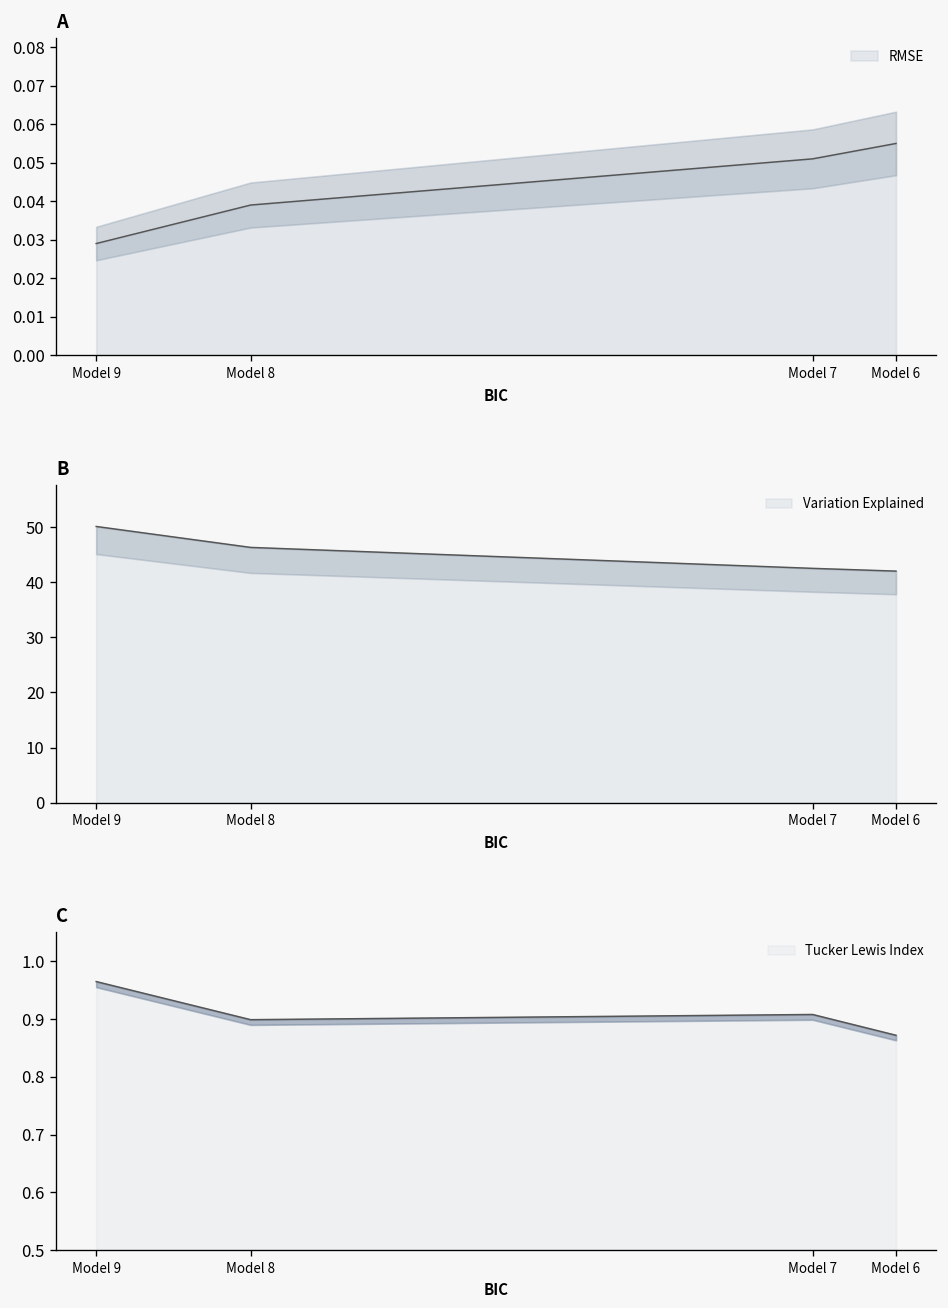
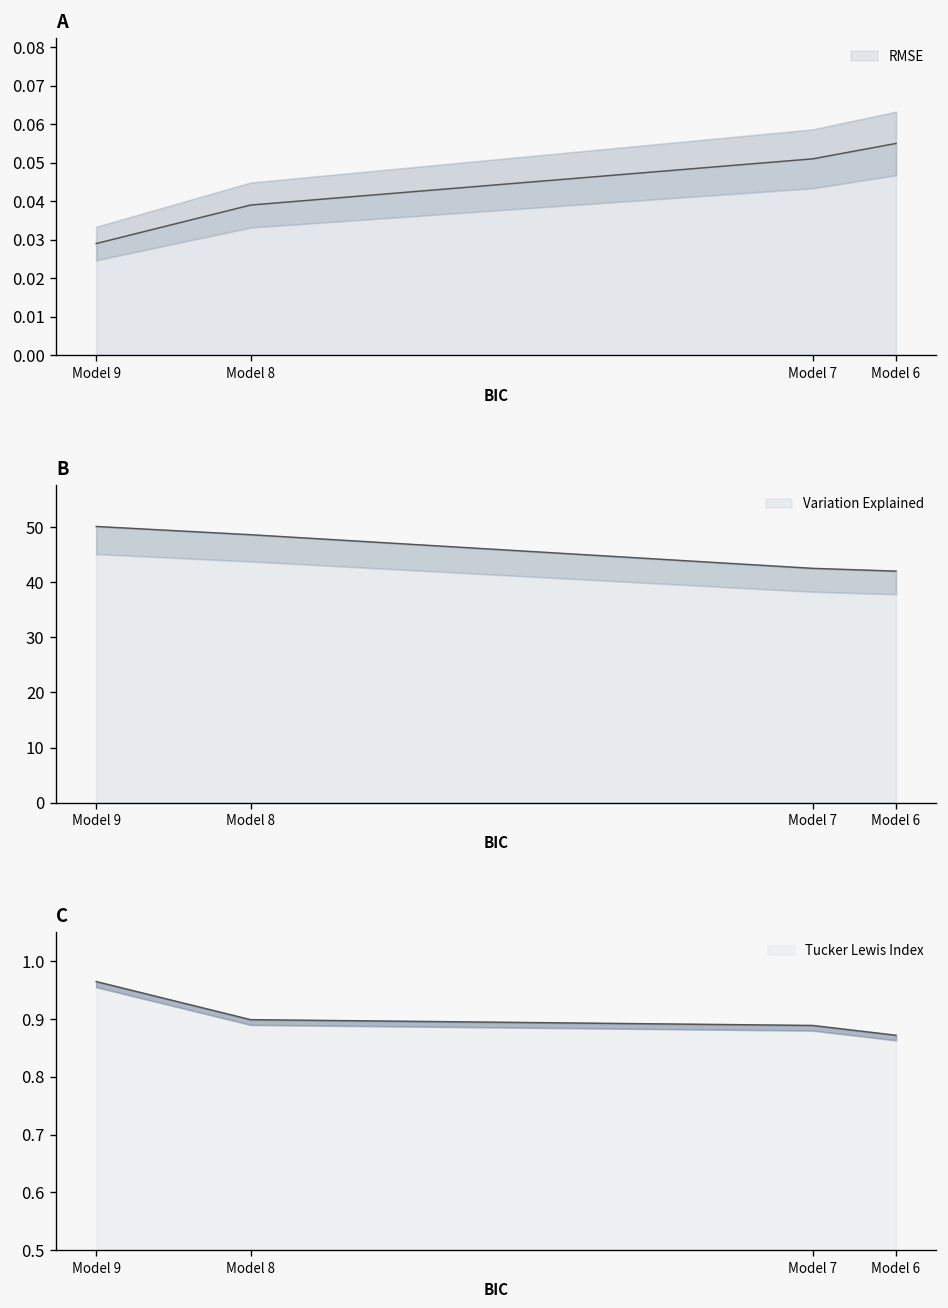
B, Model 8: 46 -> 49
C, Model 7: 0.91 -> 0.89
